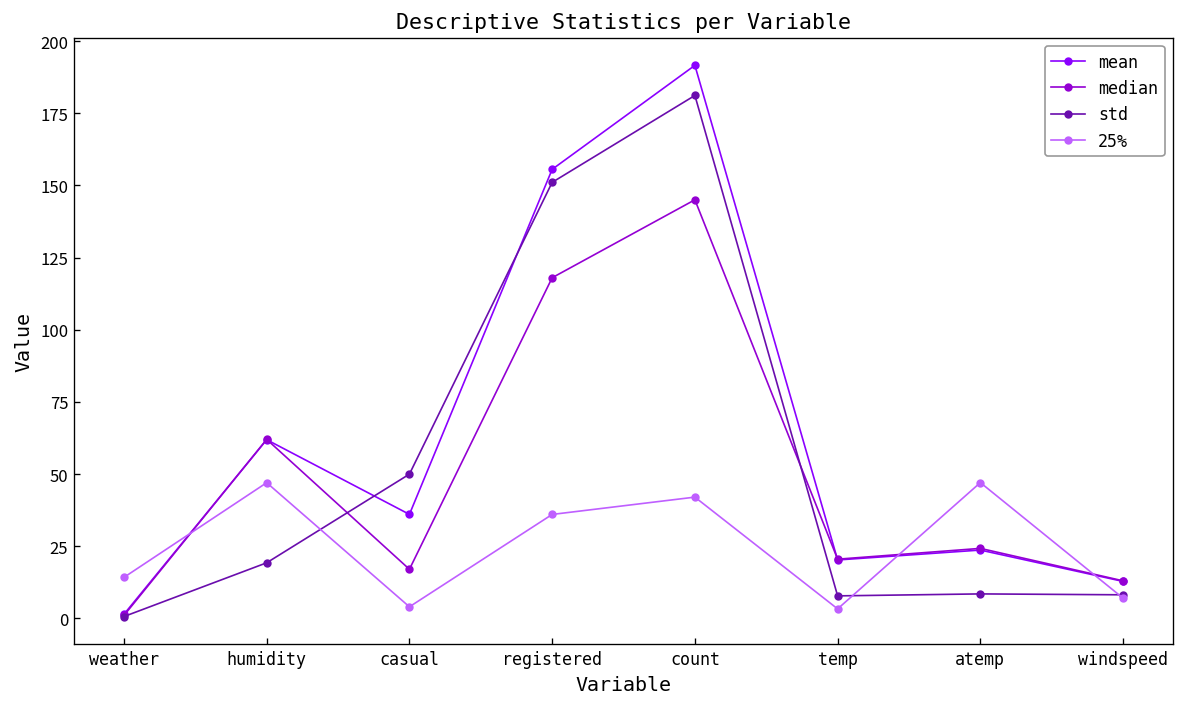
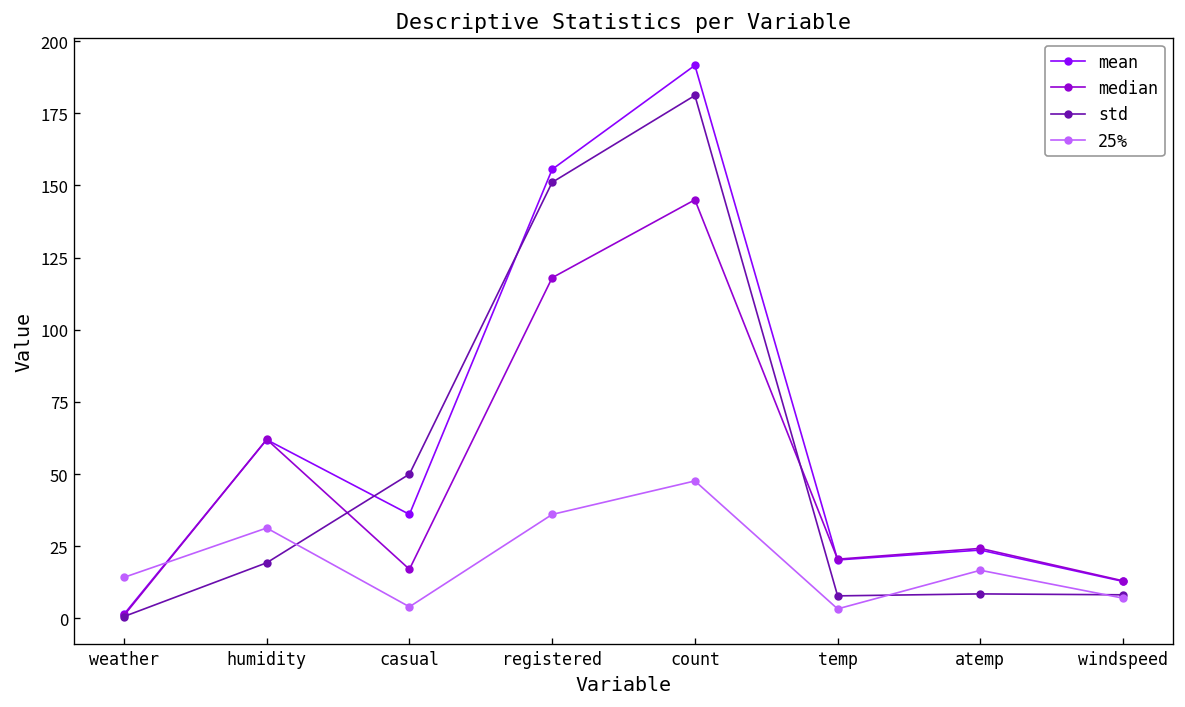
25%, humidity: 47 -> 31
25%, count: 42 -> 48
25%, atemp: 47 -> 17
